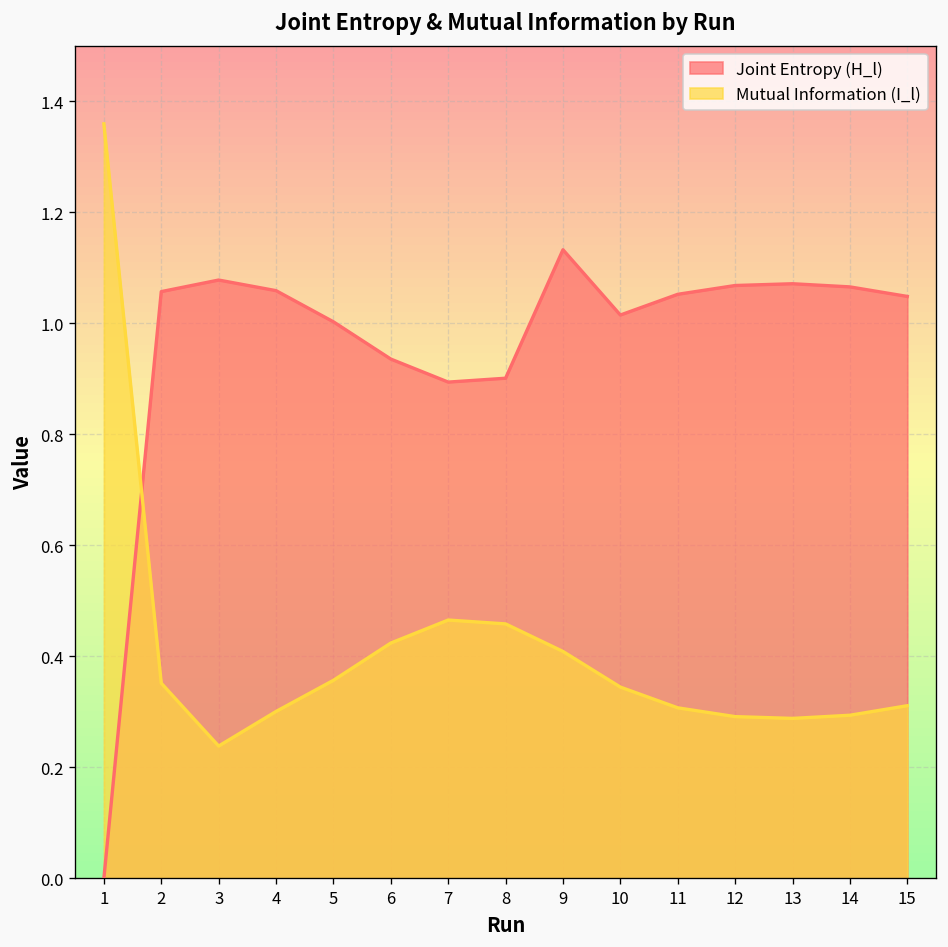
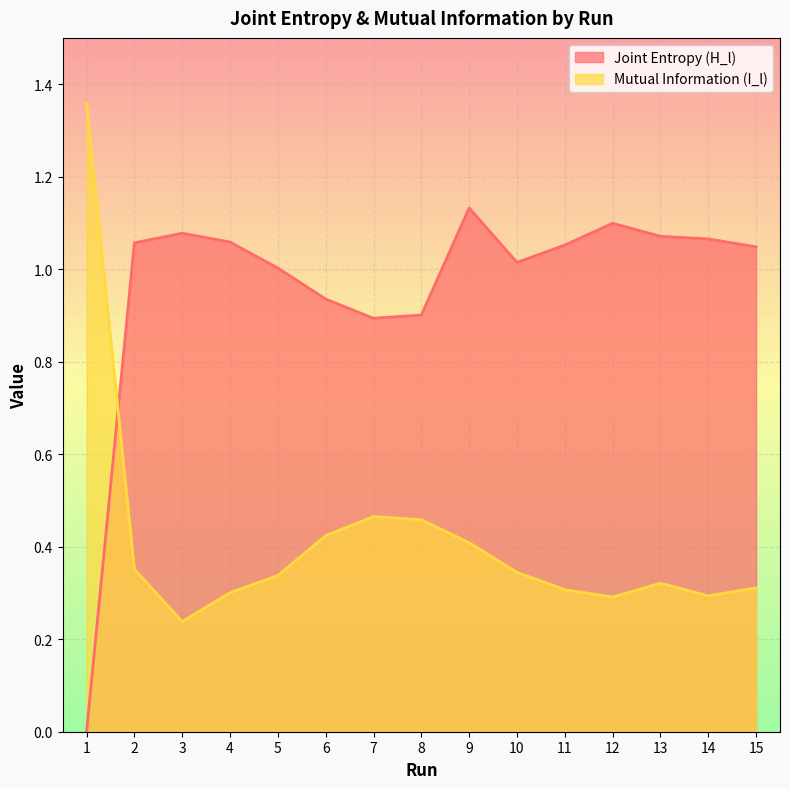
Mutual Information (I_l), 5: 0.36 -> 0.34
Joint Entropy (H_l), 12: 1.07 -> 1.10
Mutual Information (I_l), 13: 0.29 -> 0.32
